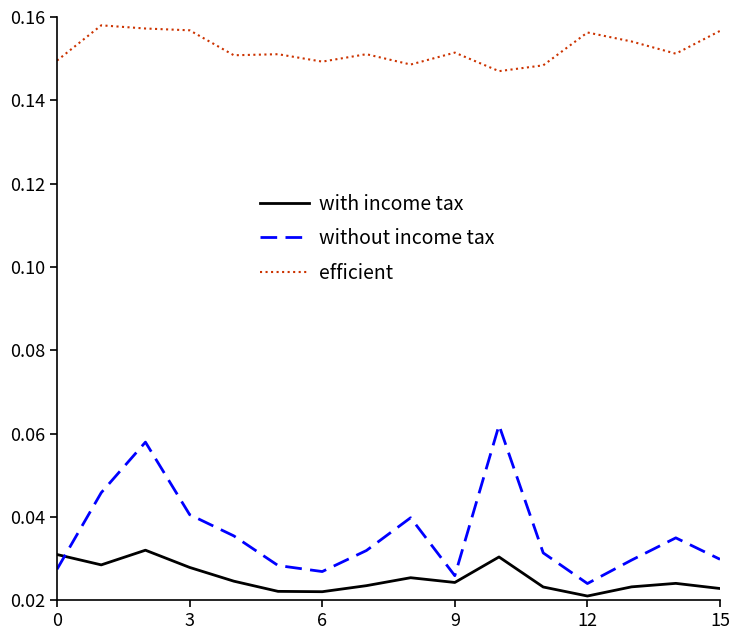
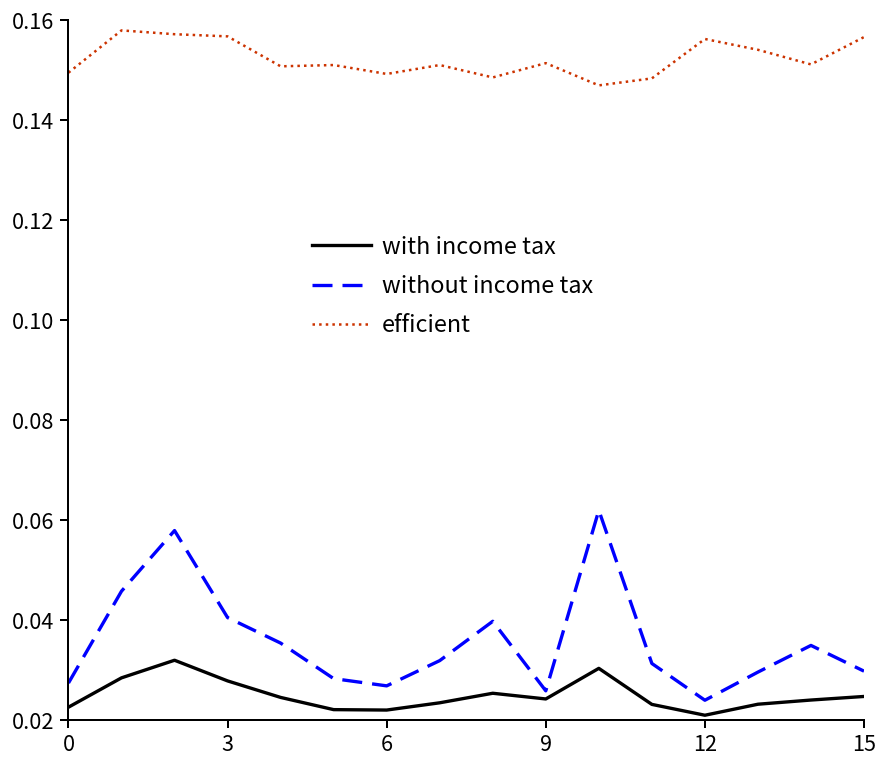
with income tax, 0: 0.031 -> 0.023
with income tax, 15: 0.023 -> 0.025
